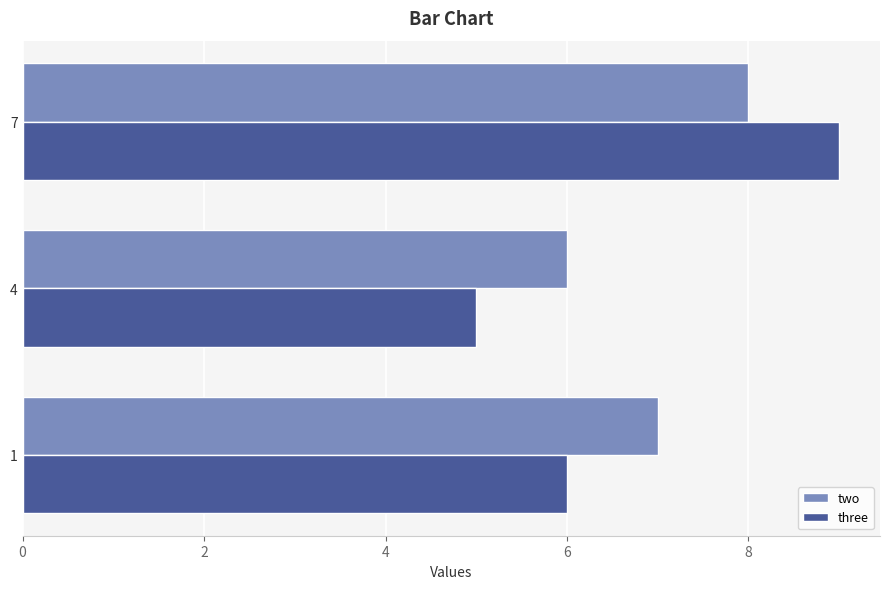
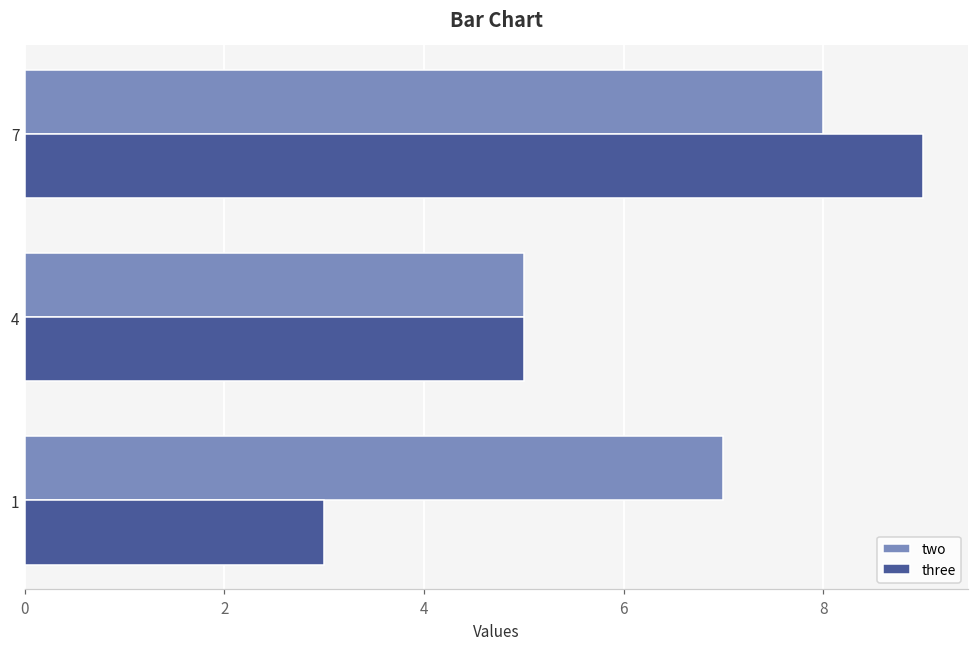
two, 4: 6 -> 5
three, 1: 6 -> 3
